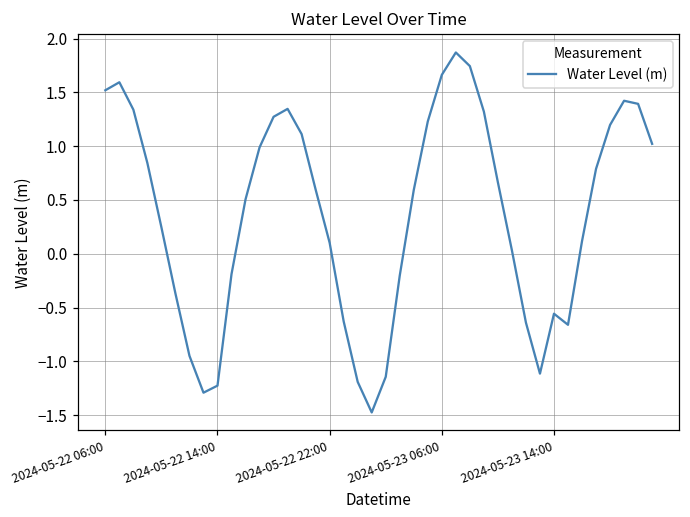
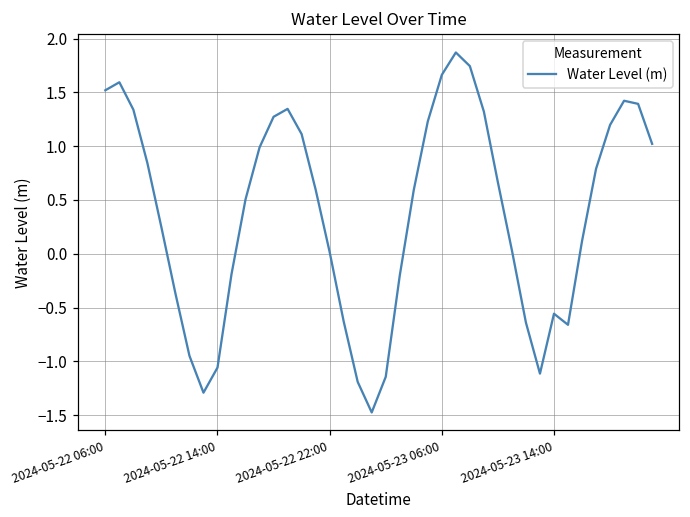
2024-05-22 14:00: -1.2 -> -1.1
2024-05-22 22:00: 0.1 -> 0.0
